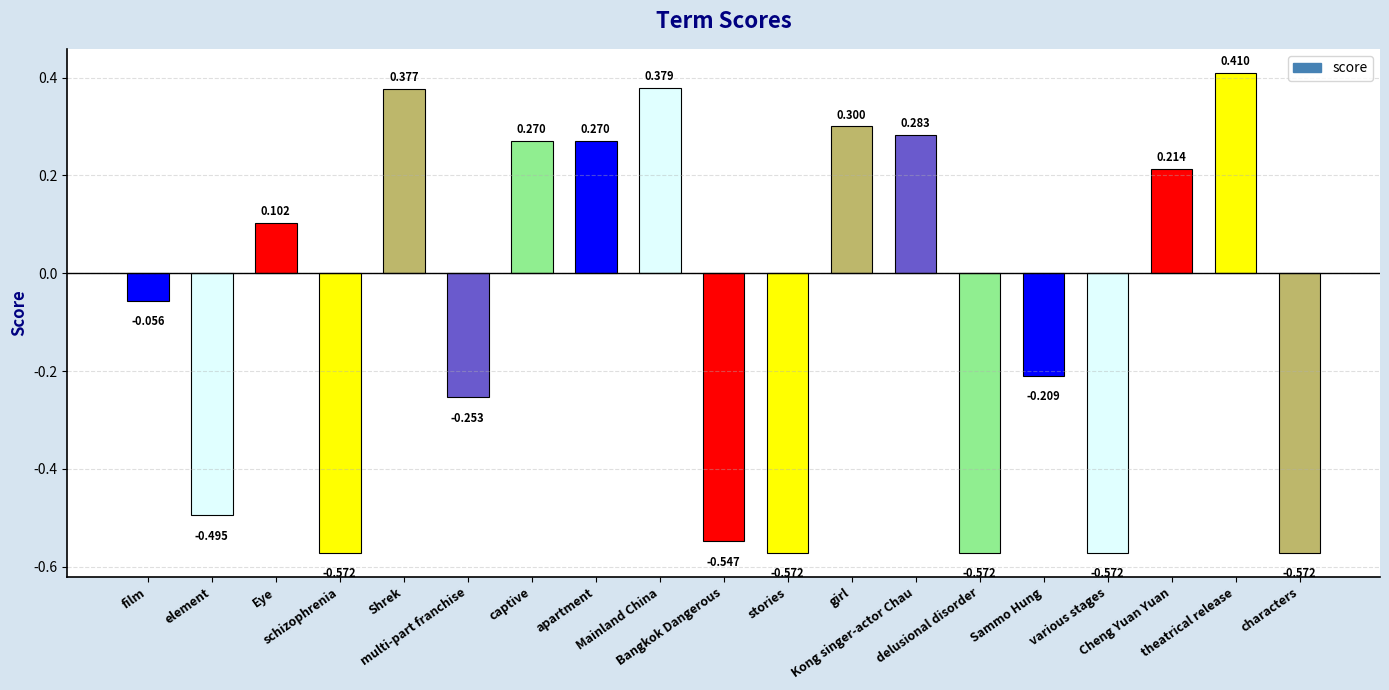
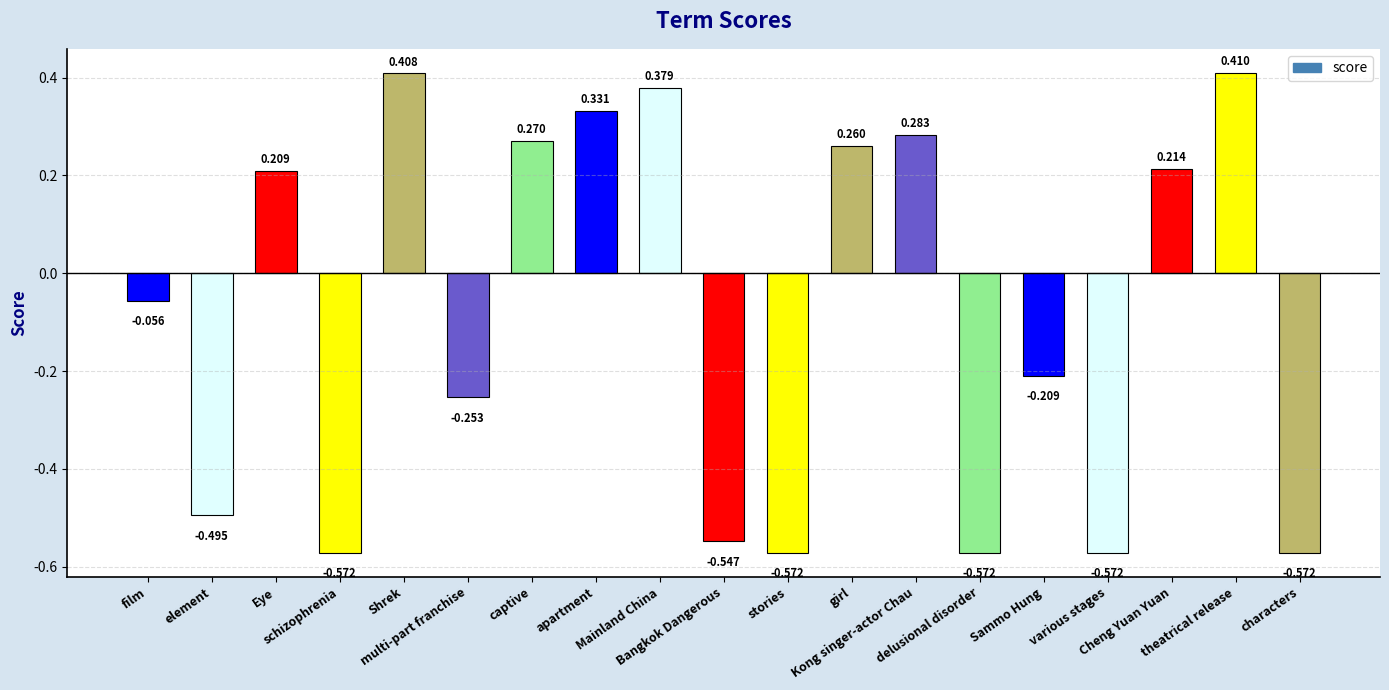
Eye: 0.102 -> 0.209
Shrek: 0.377 -> 0.408
apartment: 0.270 -> 0.331
girl: 0.300 -> 0.260
